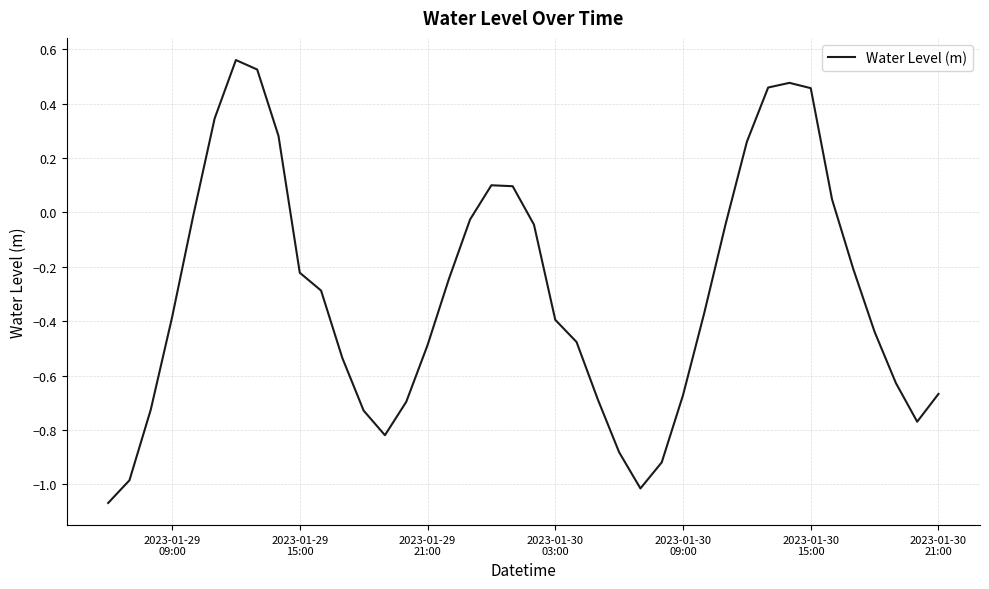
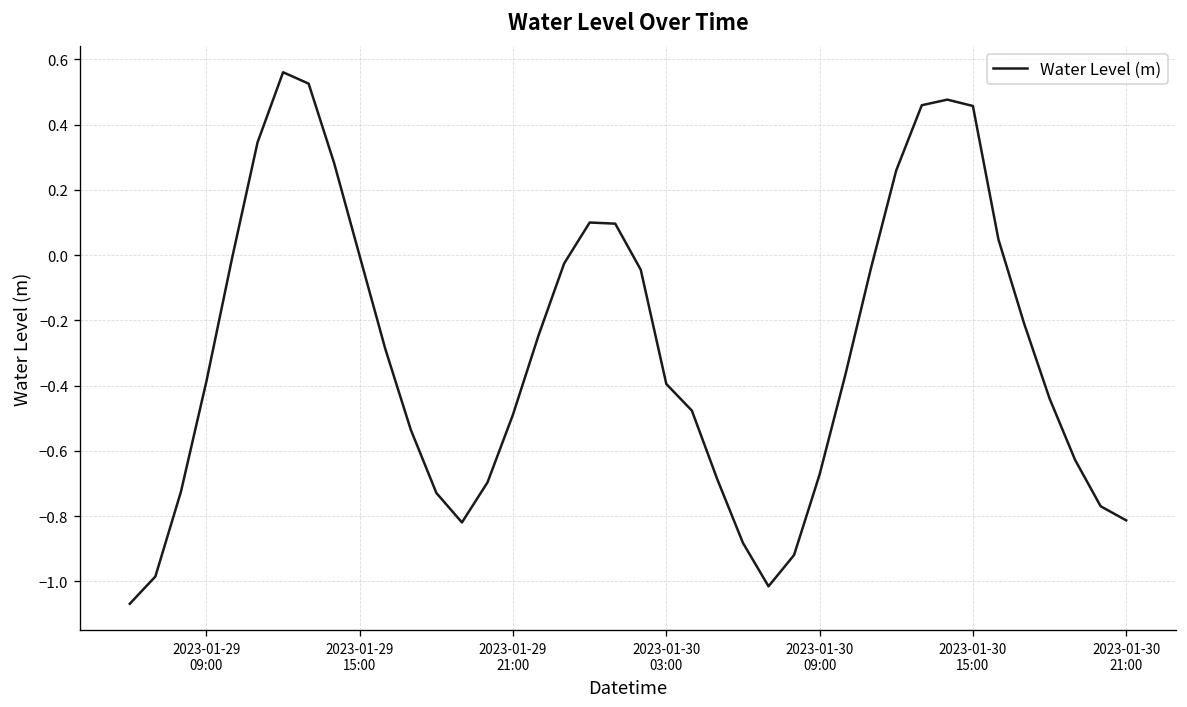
2023-01-29 15:00: -0.22 -> 0.00
2023-01-30 21:00: -0.67 -> -0.81
